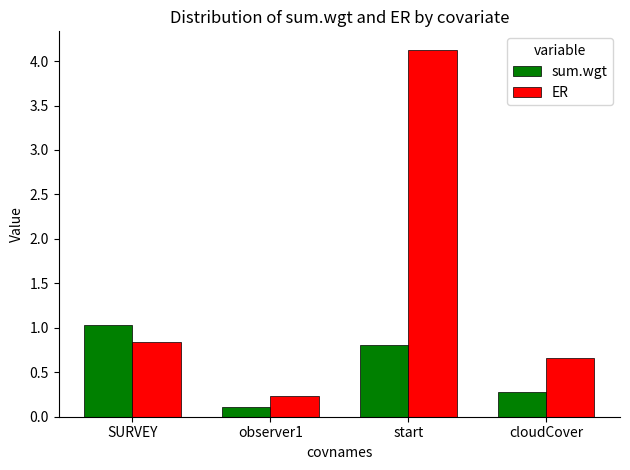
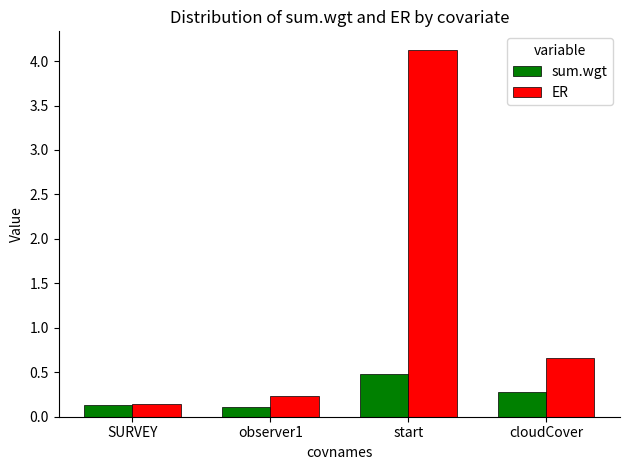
sum.wgt, SURVEY: 1.0 -> 0.1
ER, SURVEY: 0.8 -> 0.1
sum.wgt, start: 0.8 -> 0.5
